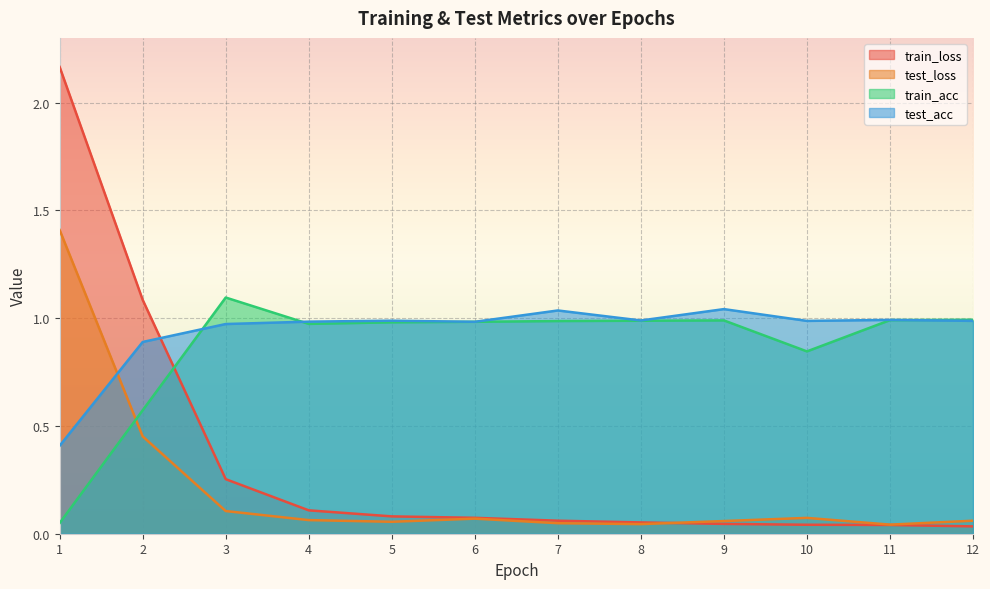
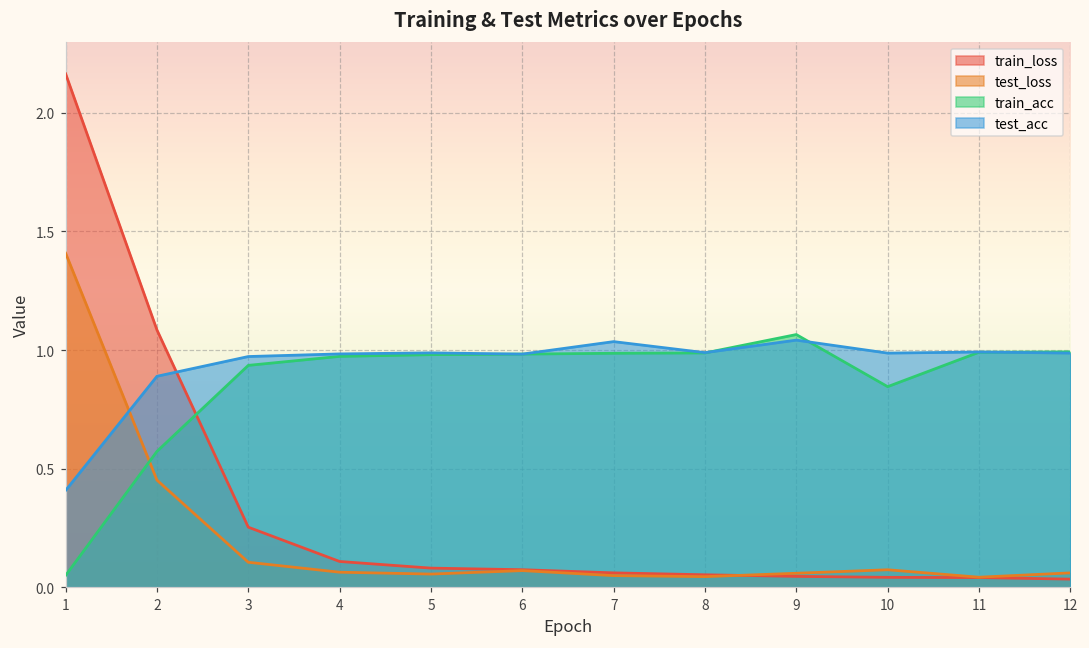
train_acc, 3: 1.10 -> 0.94
train_acc, 9: 0.99 -> 1.07
